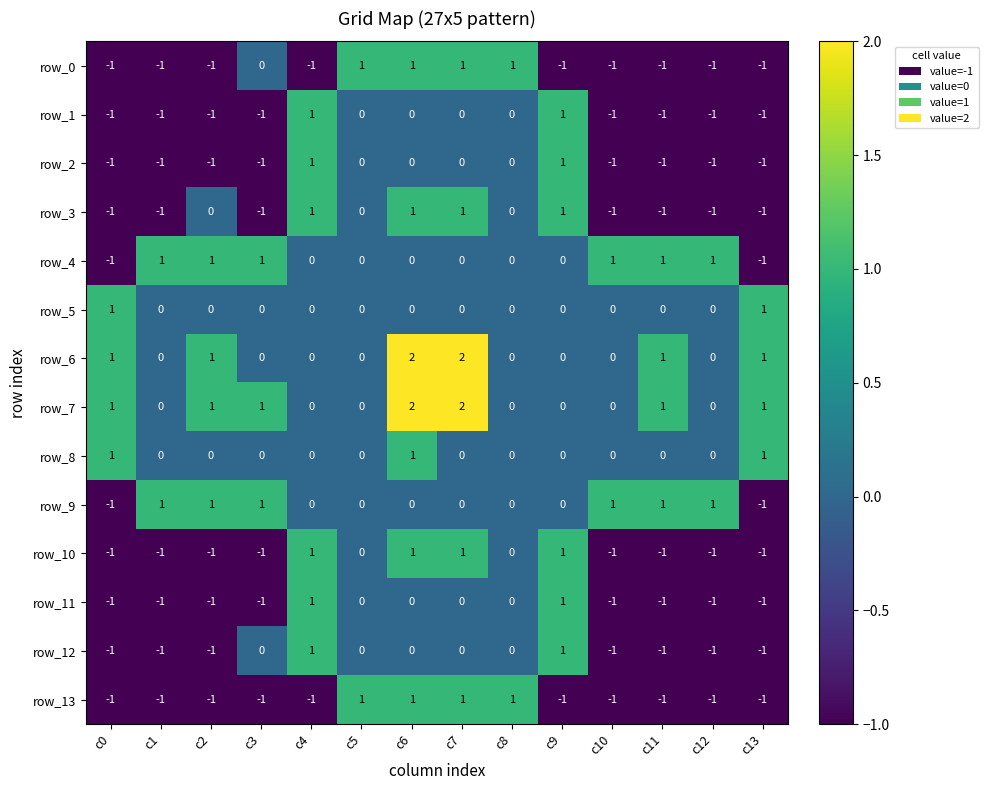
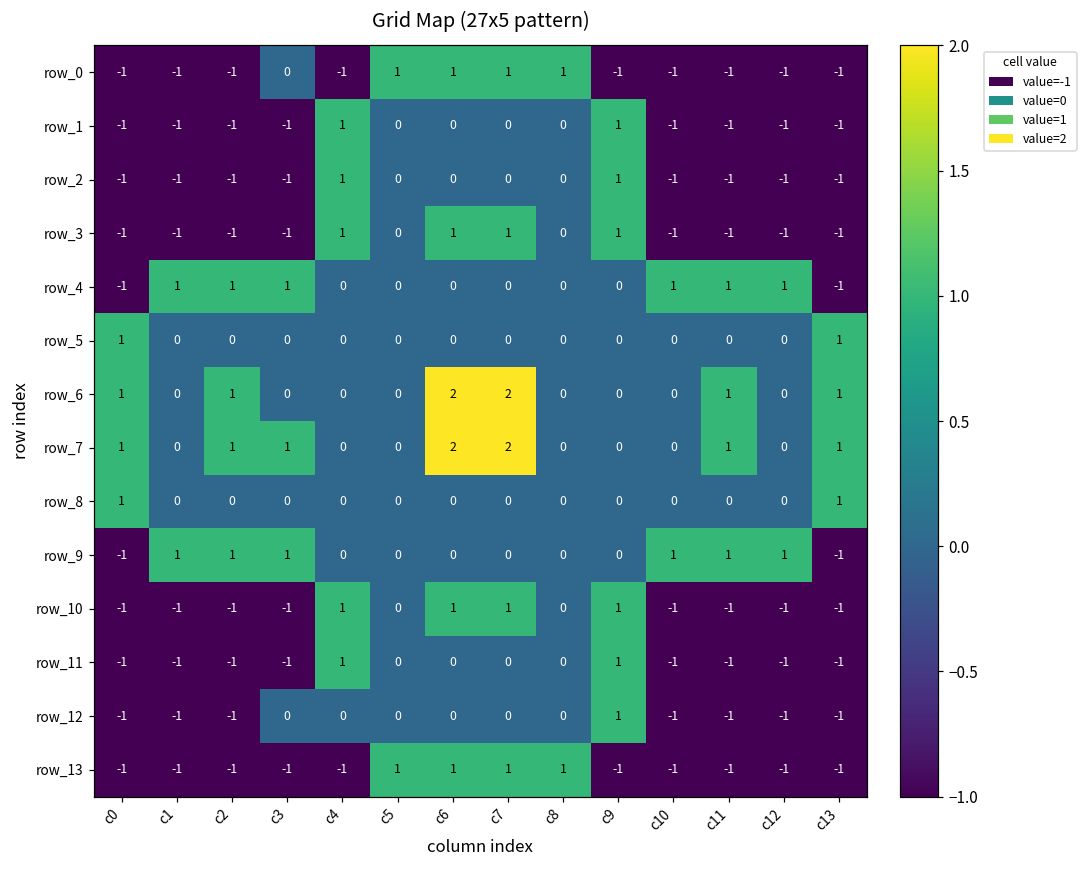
row_3, c2: 0 -> -1
row_8, c6: 1 -> 0
row_12, c4: 1 -> 0
